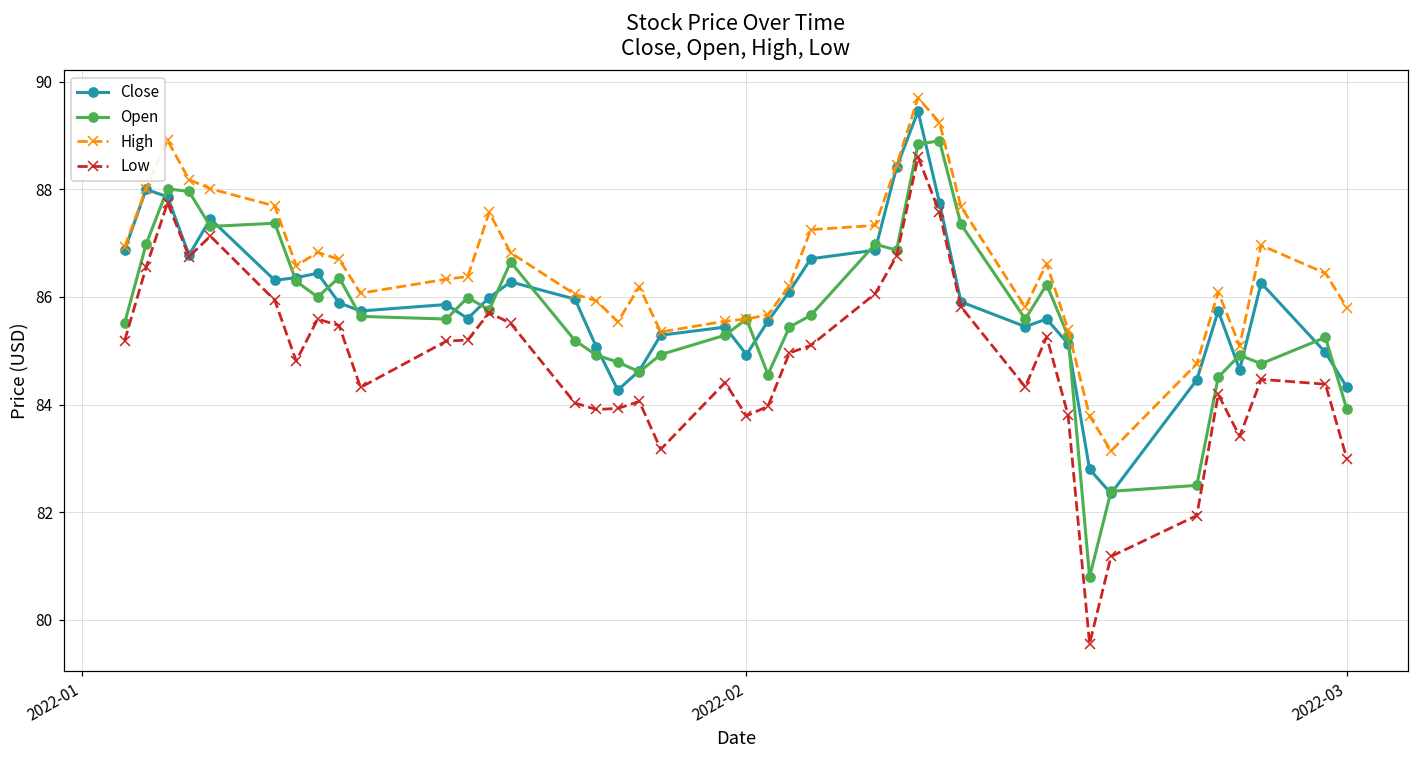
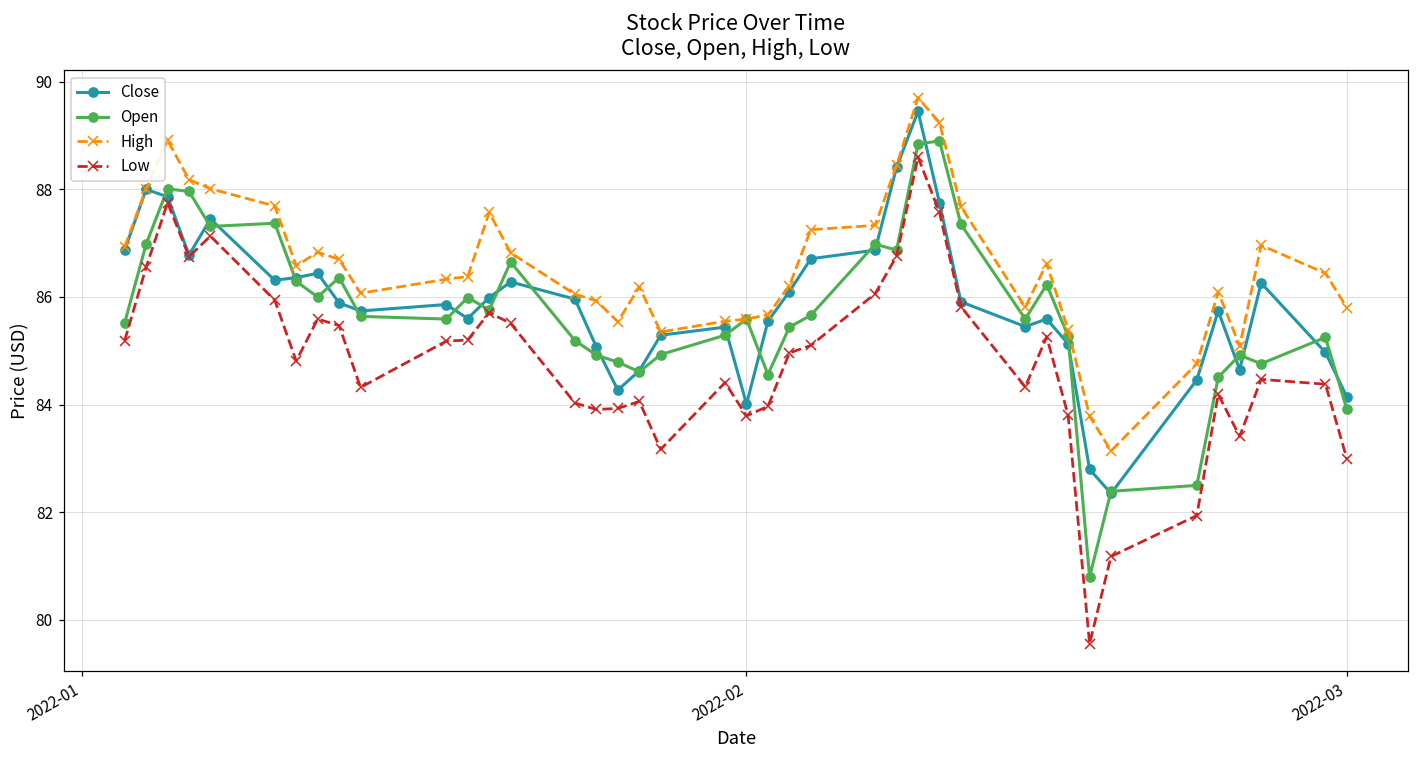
Close, 2022-02: 84.9 -> 84.0
Close, 2022-03: 84.3 -> 84.1
